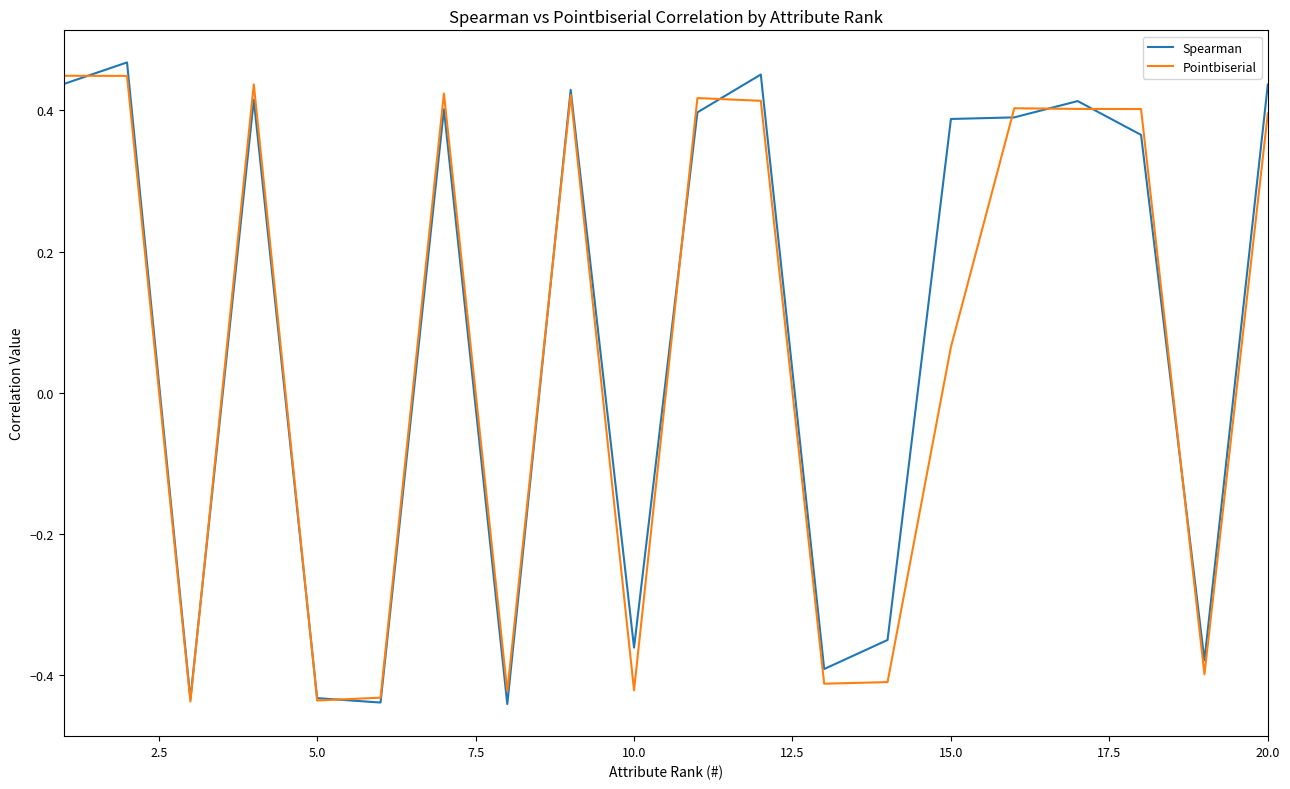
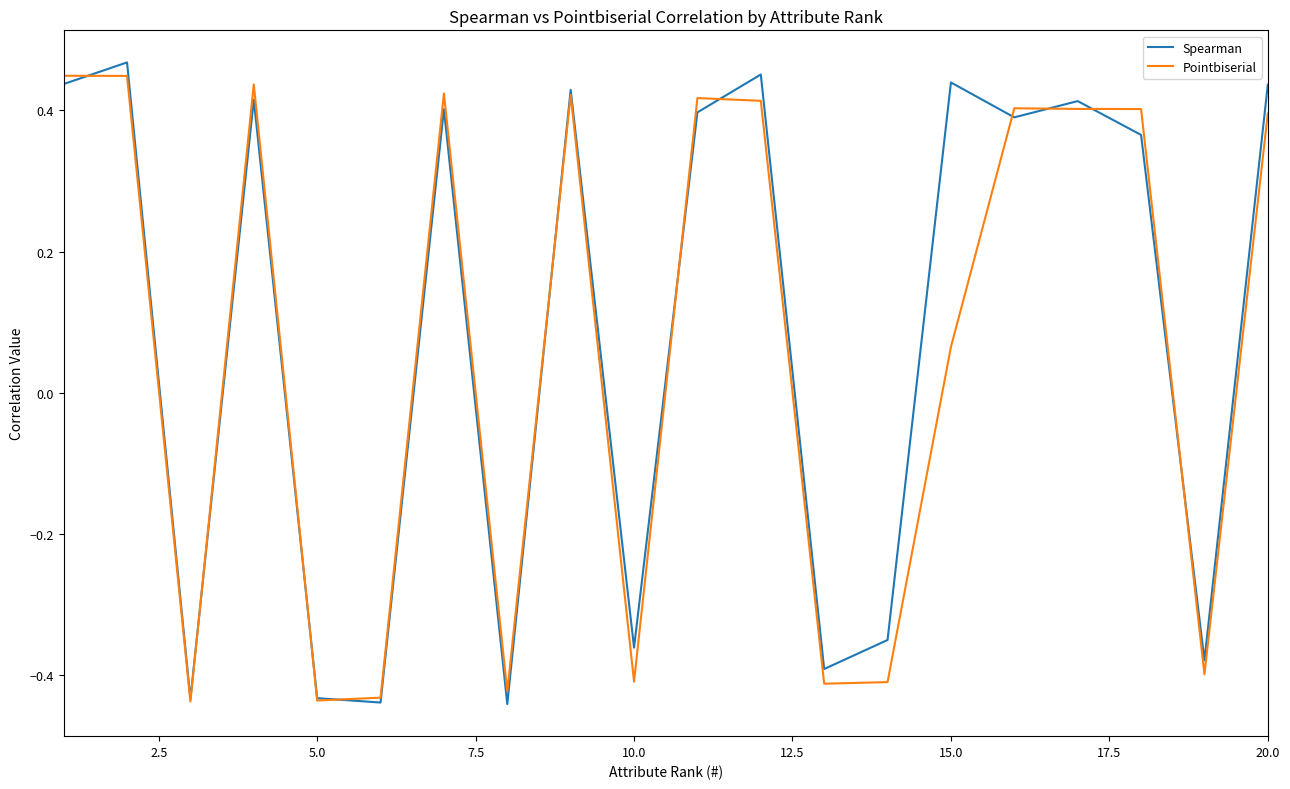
Pointbiserial, 10.0: -0.42 -> -0.41
Spearman, 15.0: 0.39 -> 0.44
